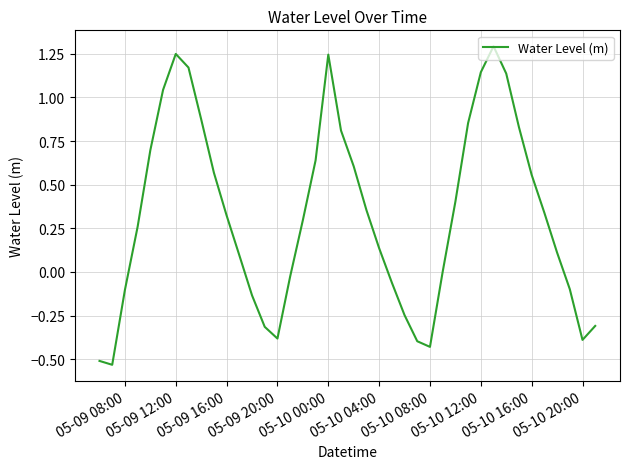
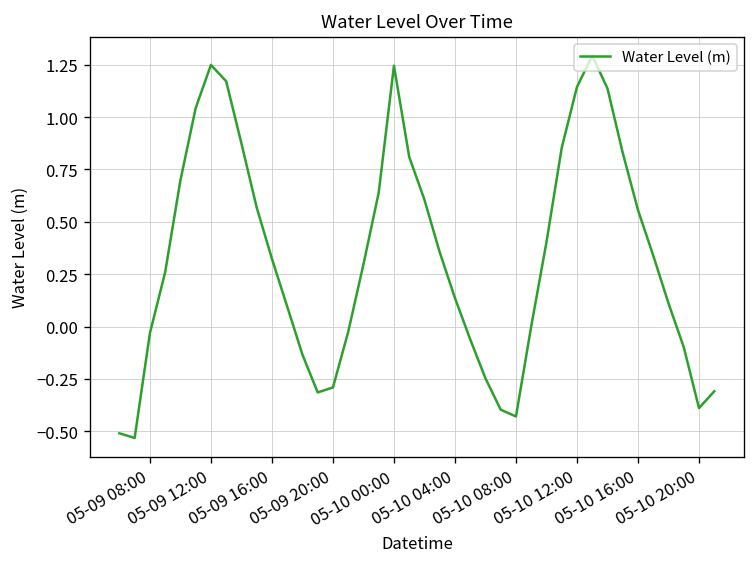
05-09 08:00: -0.10 -> -0.03
05-09 20:00: -0.38 -> -0.29
